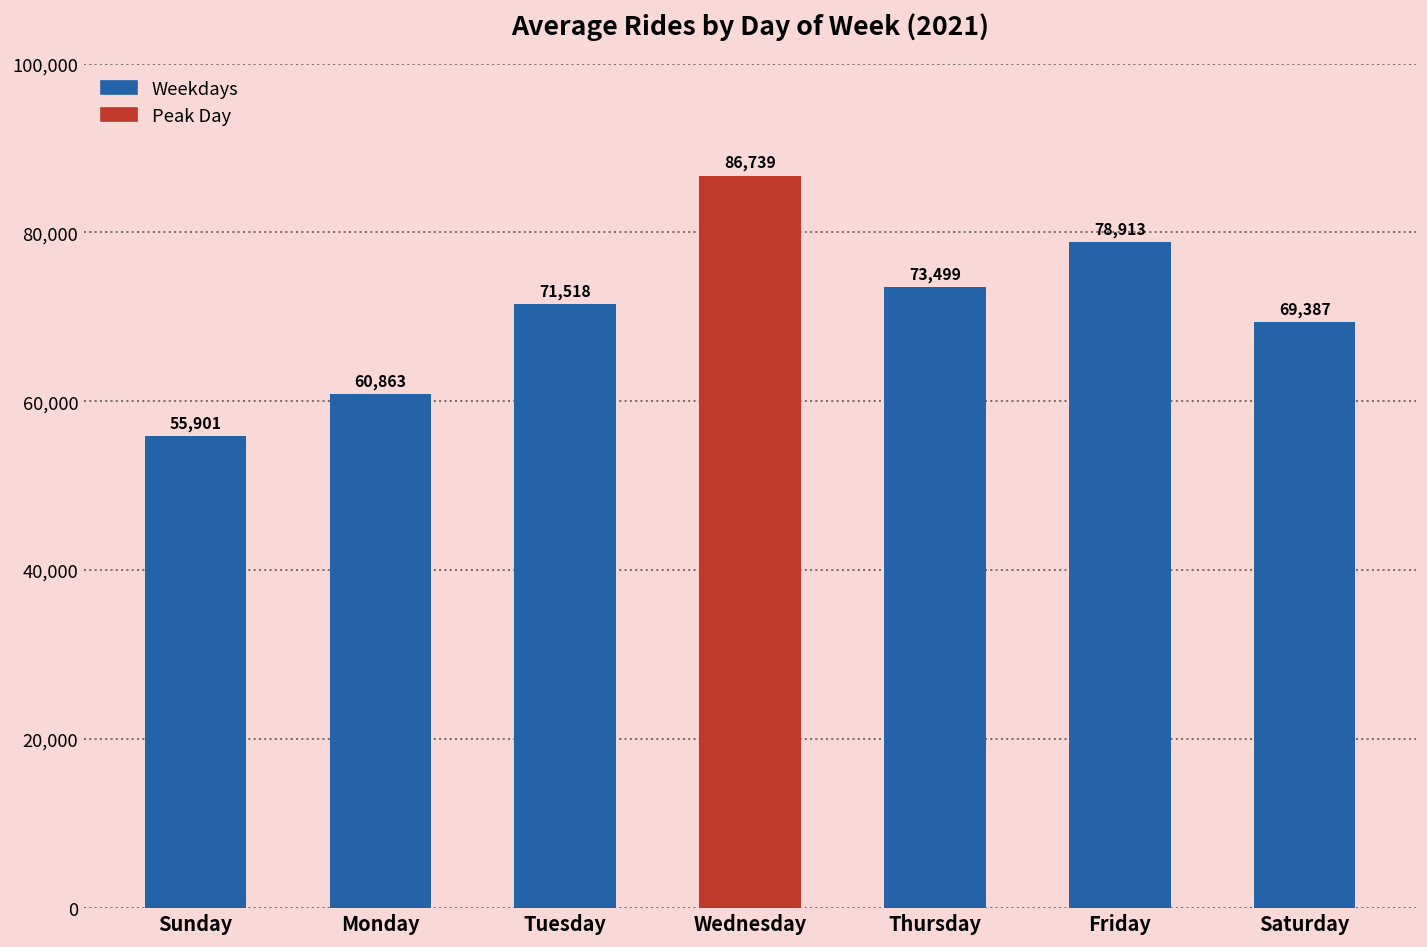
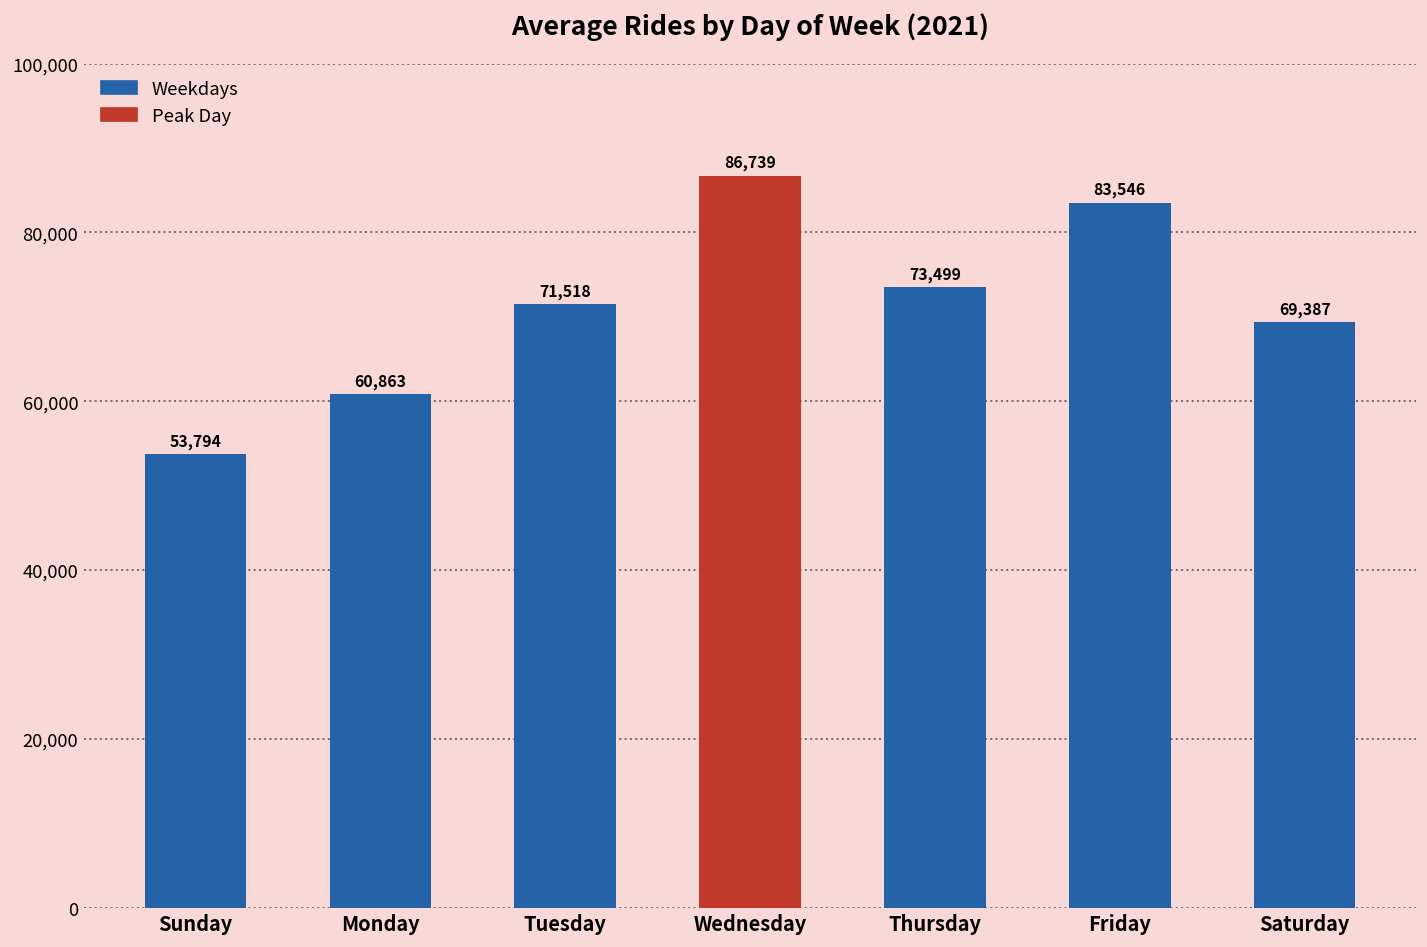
Sunday: 55,901 -> 53,794
Friday: 78,913 -> 83,546
